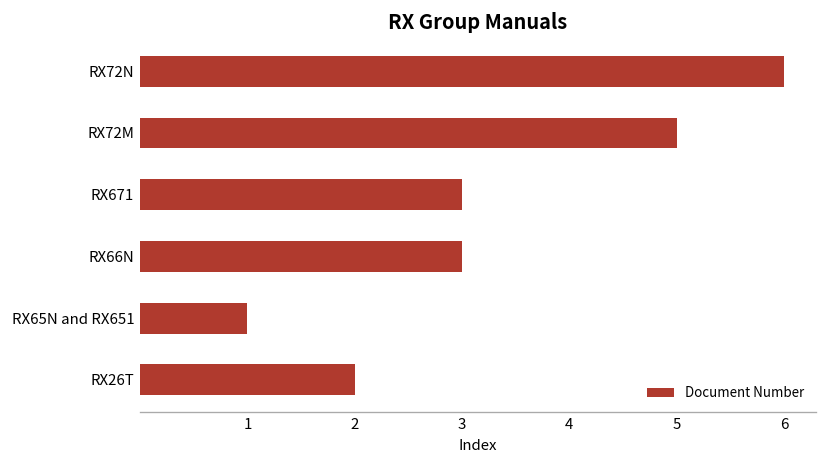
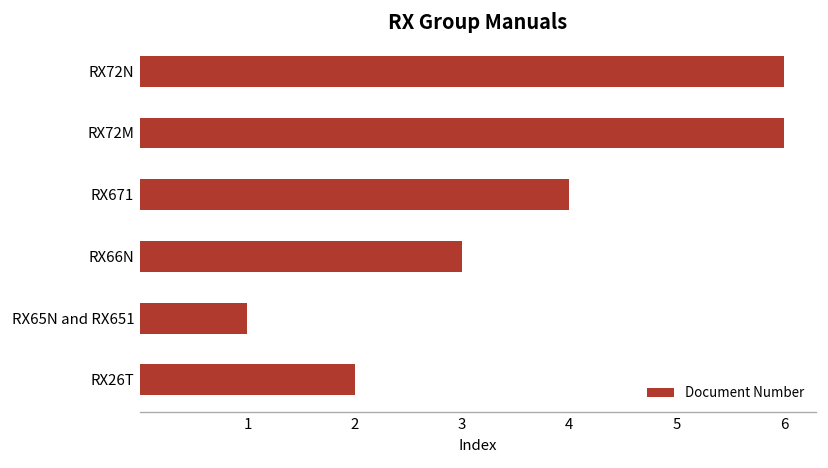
RX72M: 5 -> 6
RX671: 3 -> 4
